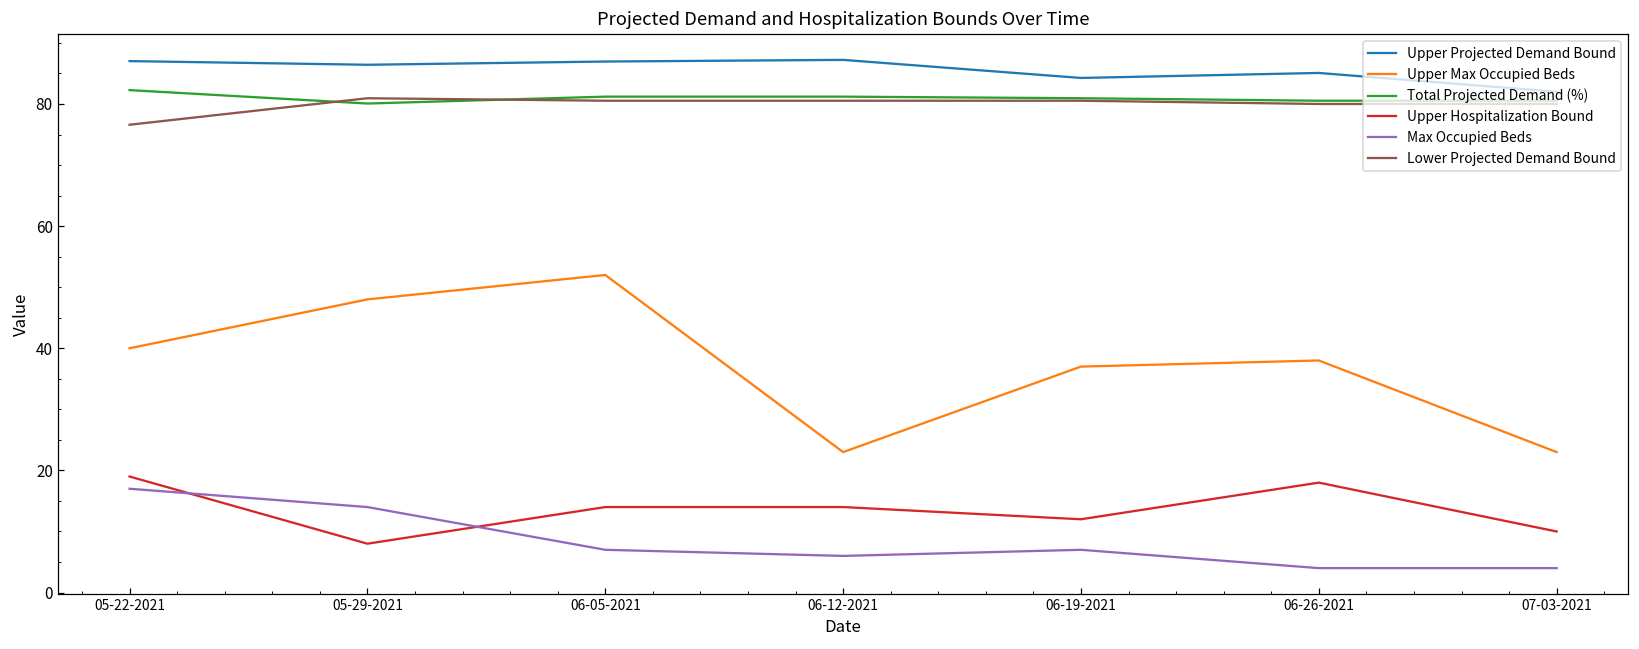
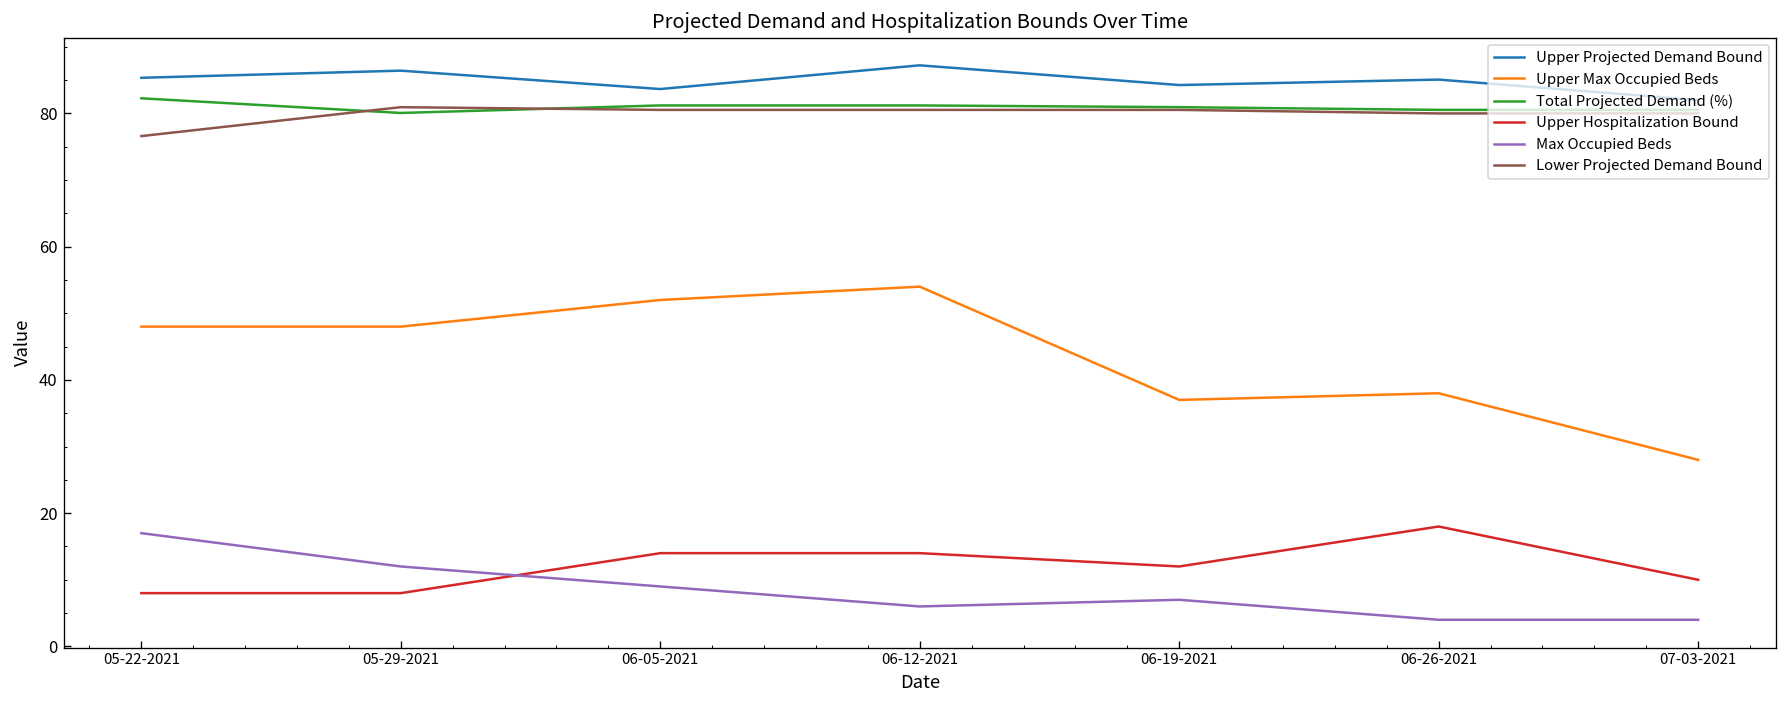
Upper Projected Demand Bound, 05-22-2021: 87 -> 85
Upper Max Occupied Beds, 05-22-2021: 40 -> 48
Upper Hospitalization Bound, 05-22-2021: 19 -> 8
Max Occupied Beds, 05-29-2021: 14 -> 12
Upper Projected Demand Bound, 06-05-2021: 87 -> 84
Max Occupied Beds, 06-05-2021: 7 -> 9
Upper Max Occupied Beds, 06-12-2021: 23 -> 54
Upper Max Occupied Beds, 07-03-2021: 23 -> 28
